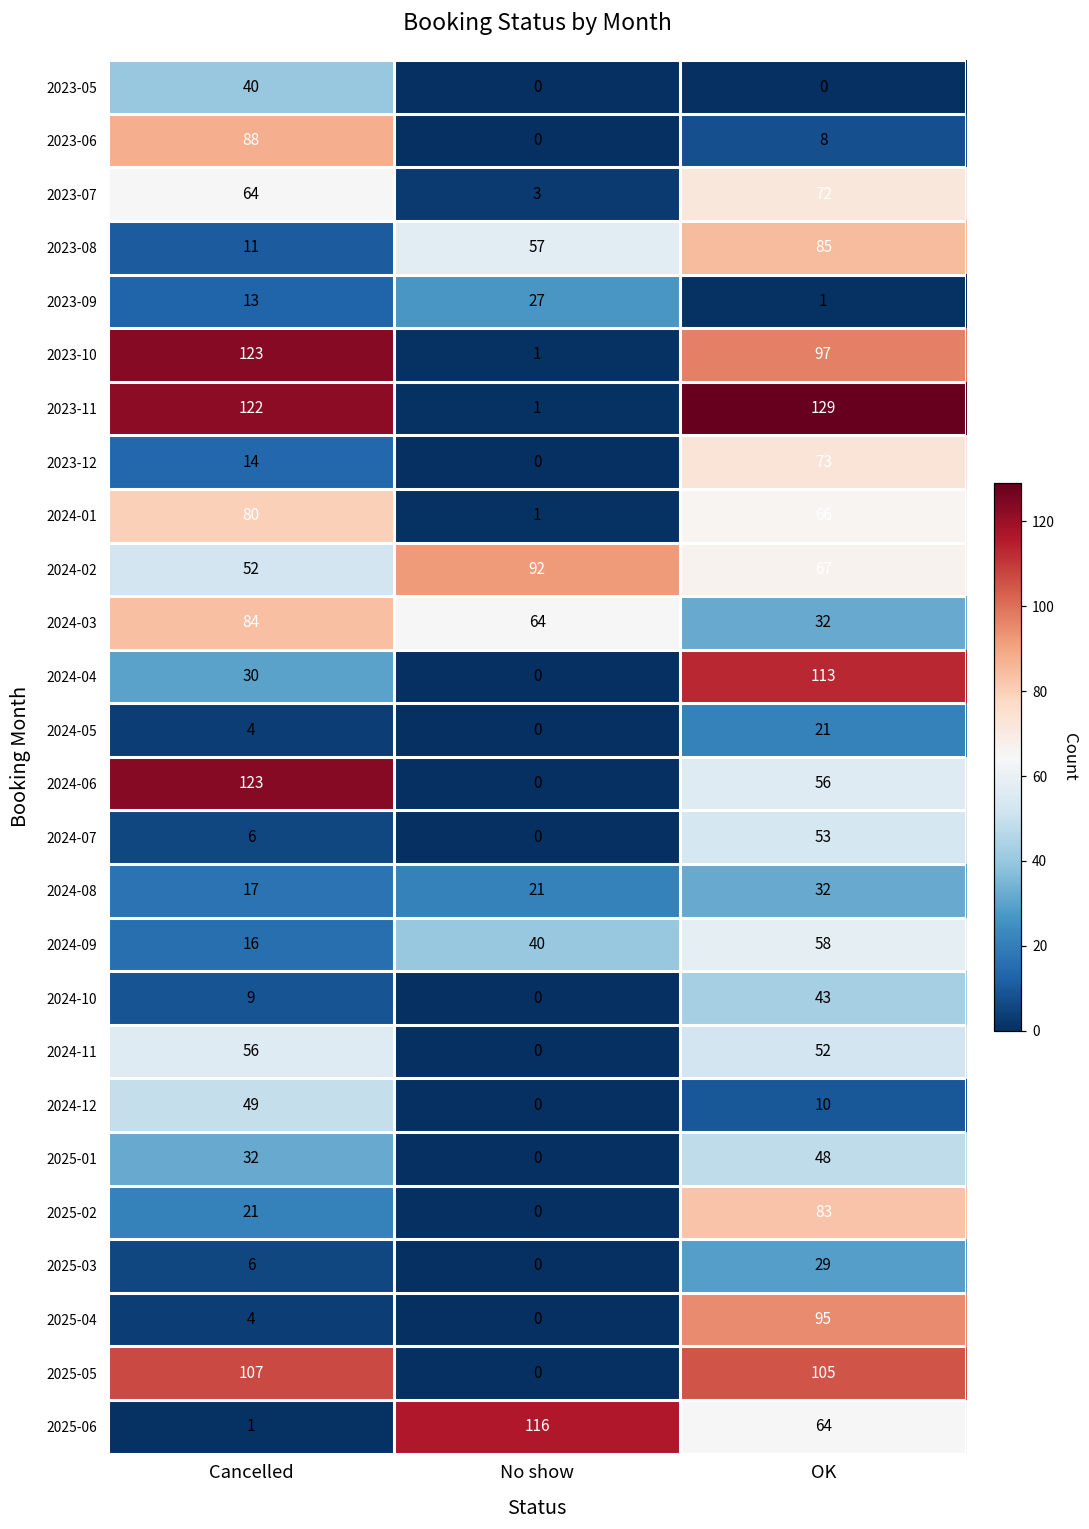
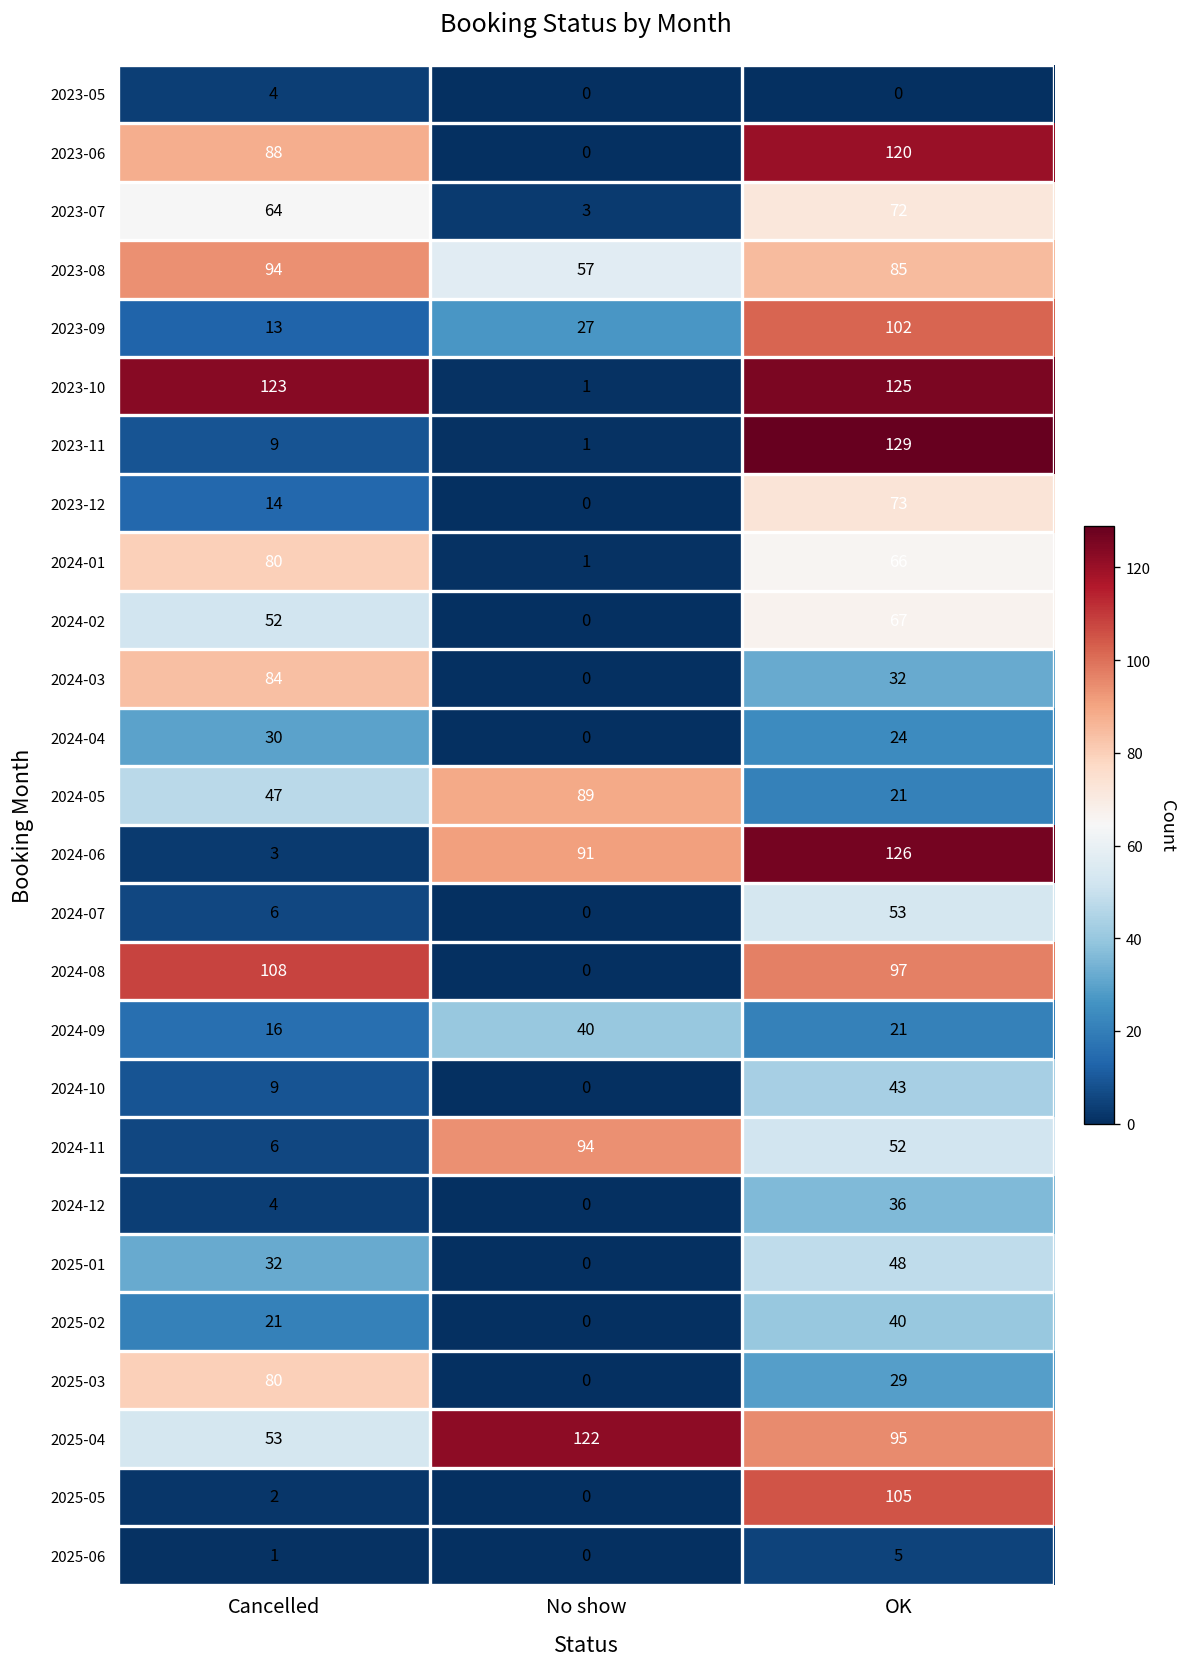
2023-05, Cancelled: 40 -> 4
2023-06, OK: 8 -> 120
2023-08, Cancelled: 11 -> 94
2023-09, OK: 1 -> 102
2023-10, OK: 97 -> 125
2023-11, Cancelled: 122 -> 9
2024-02, No show: 92 -> 0
2024-03, No show: 64 -> 0
2024-04, OK: 113 -> 24
2024-05, Cancelled: 4 -> 47
2024-05, No show: 0 -> 89
2024-06, Cancelled: 123 -> 3
2024-06, No show: 0 -> 91
2024-06, OK: 56 -> 126
2024-08, Cancelled: 17 -> 108
2024-08, No show: 21 -> 0
2024-08, OK: 32 -> 97
2024-09, OK: 58 -> 21
2024-11, Cancelled: 56 -> 6
2024-11, No show: 0 -> 94
2024-12, Cancelled: 49 -> 4
2024-12, OK: 10 -> 36
2025-02, OK: 83 -> 40
2025-03, Cancelled: 6 -> 80
2025-04, Cancelled: 4 -> 53
2025-04, No show: 0 -> 122
2025-05, Cancelled: 107 -> 2
2025-06, No show: 116 -> 0
2025-06, OK: 64 -> 5
